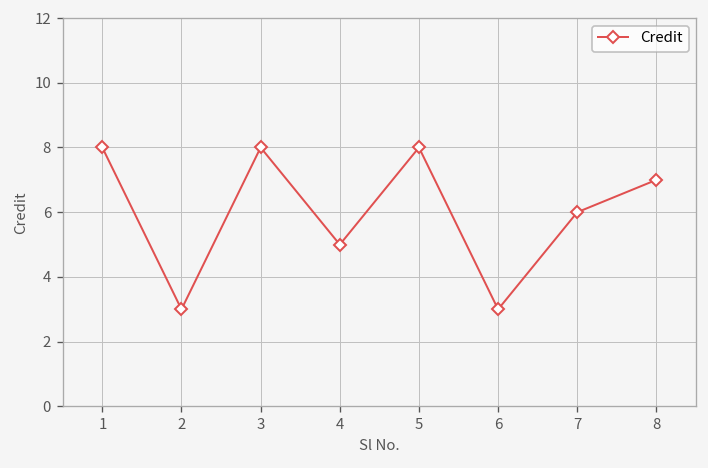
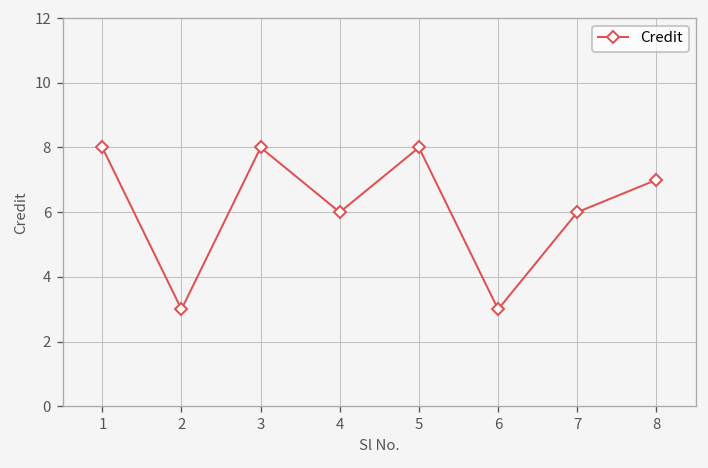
4: 5 -> 6
